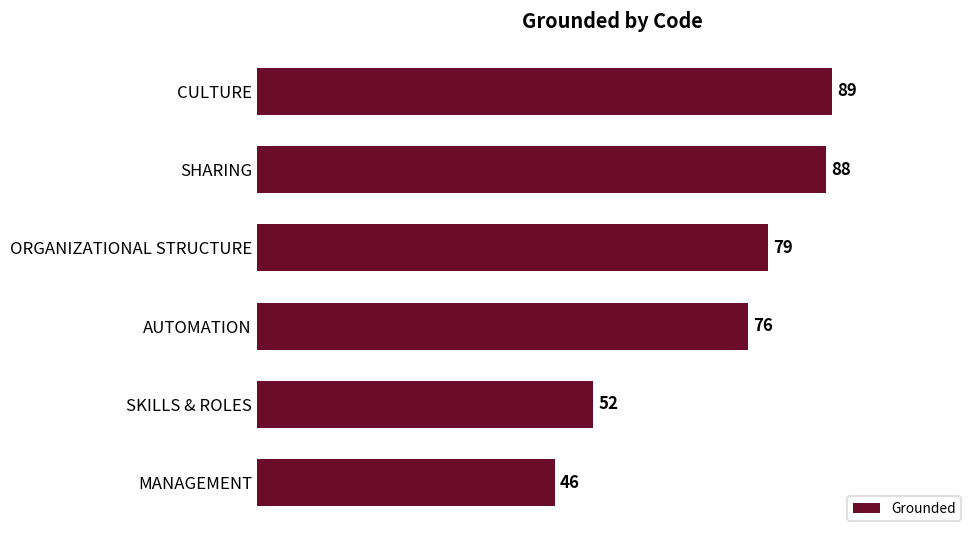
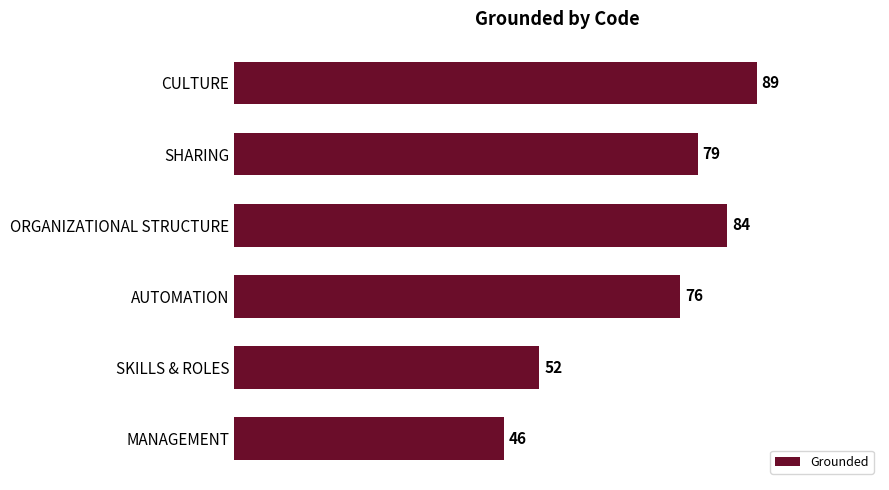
SHARING: 88 -> 79
ORGANIZATIONAL STRUCTURE: 79 -> 84
